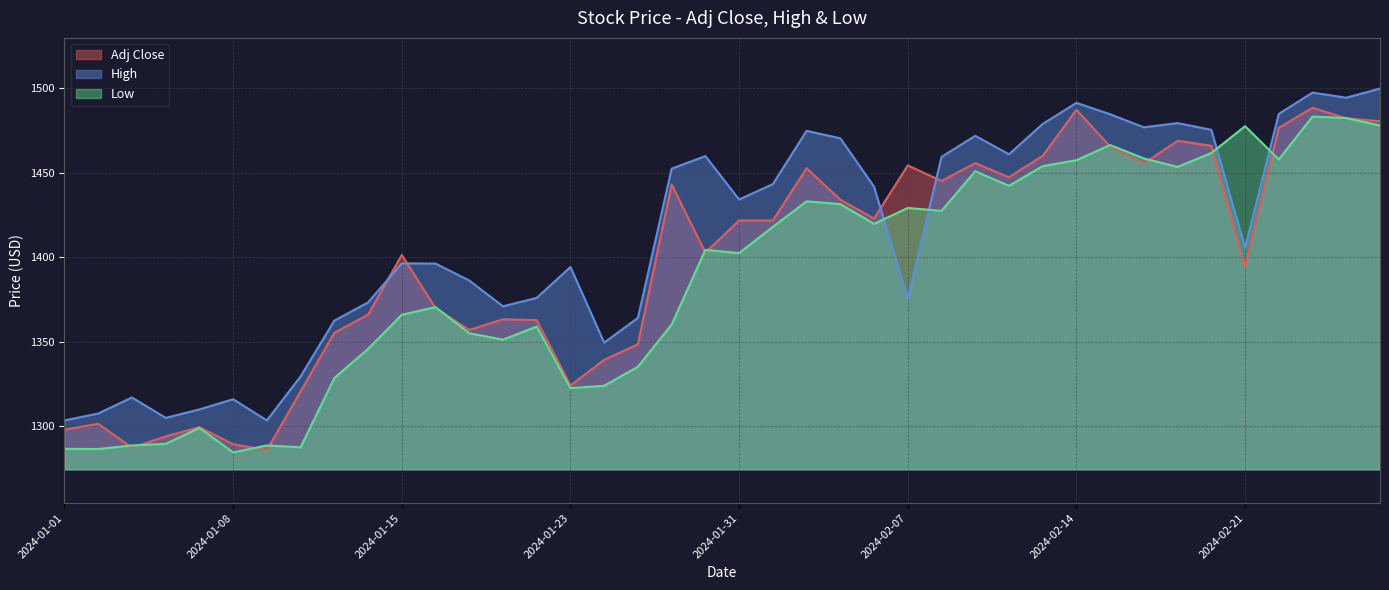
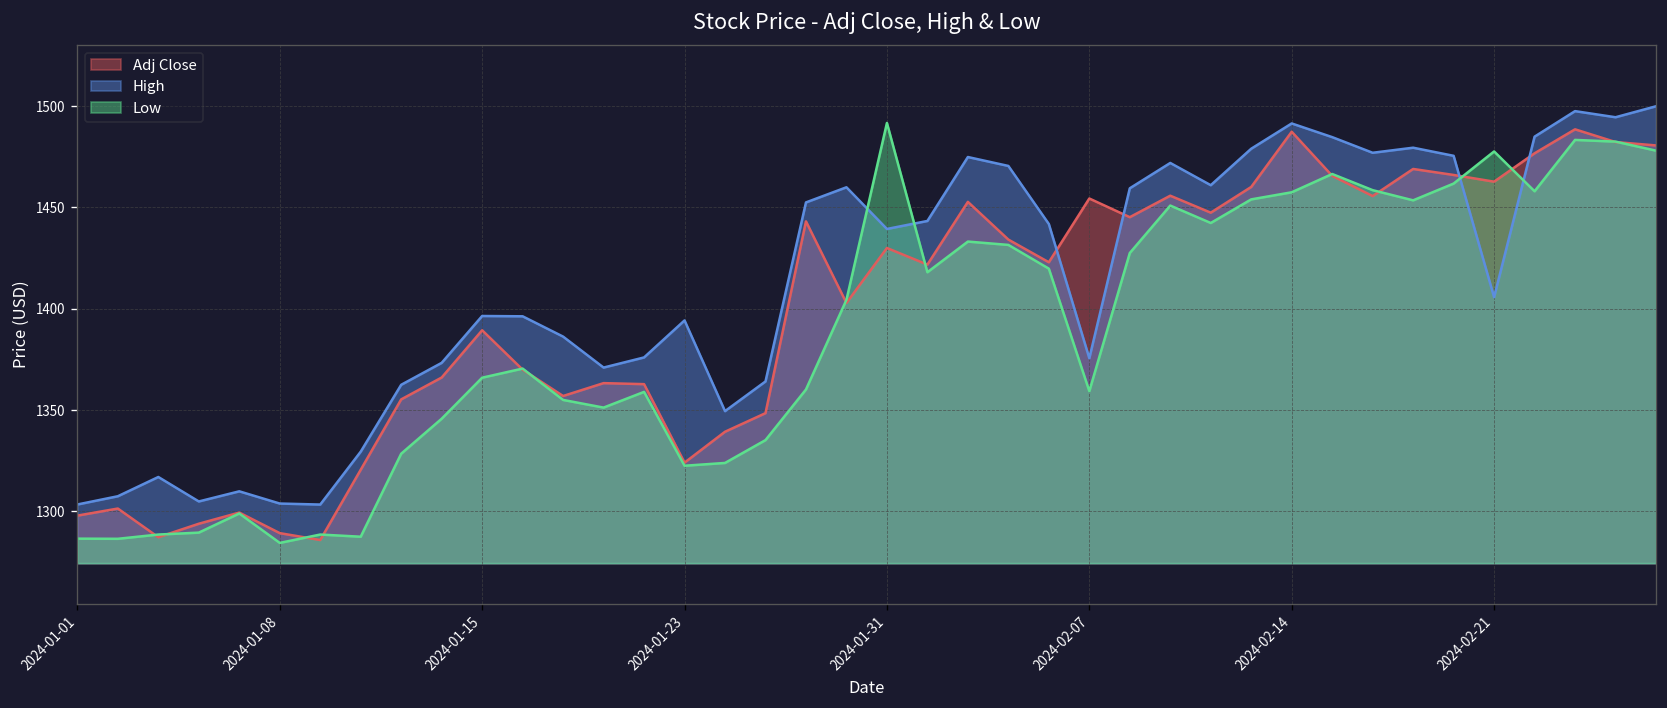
High, 2024-01-08: 1316 -> 1304
Adj Close, 2024-01-15: 1401 -> 1389
Adj Close, 2024-01-31: 1422 -> 1430
High, 2024-01-31: 1434 -> 1439
Low, 2024-01-31: 1403 -> 1492
Low, 2024-02-07: 1429 -> 1359
Adj Close, 2024-02-21: 1394 -> 1463
